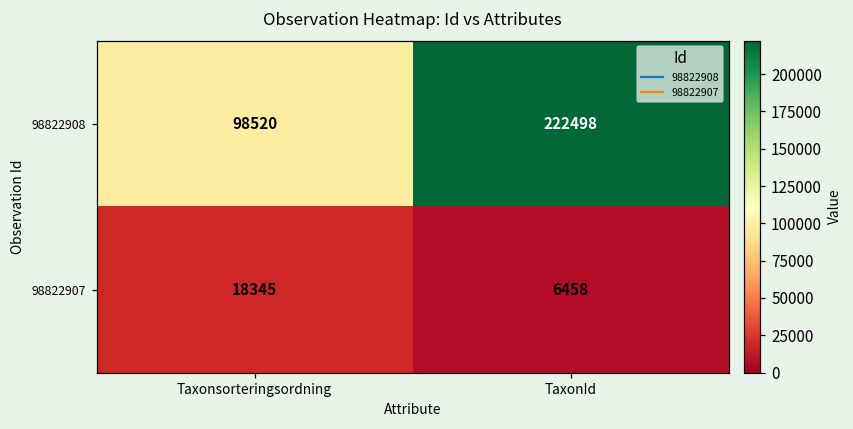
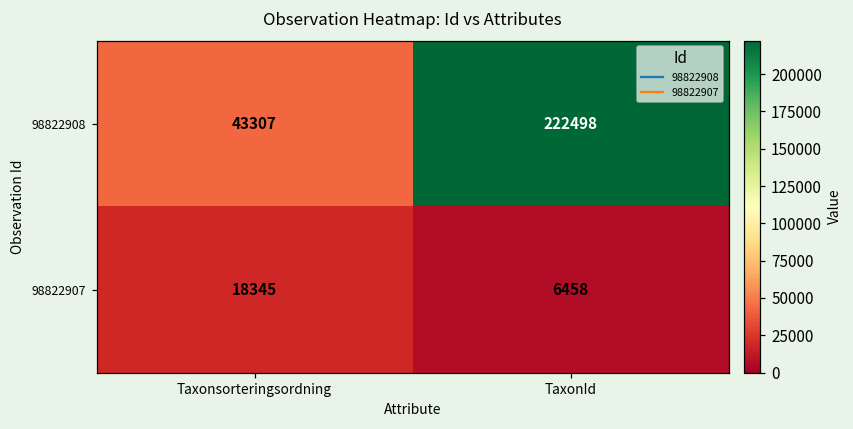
98822908, Taxonsorteringsordning: 98520 -> 43307
